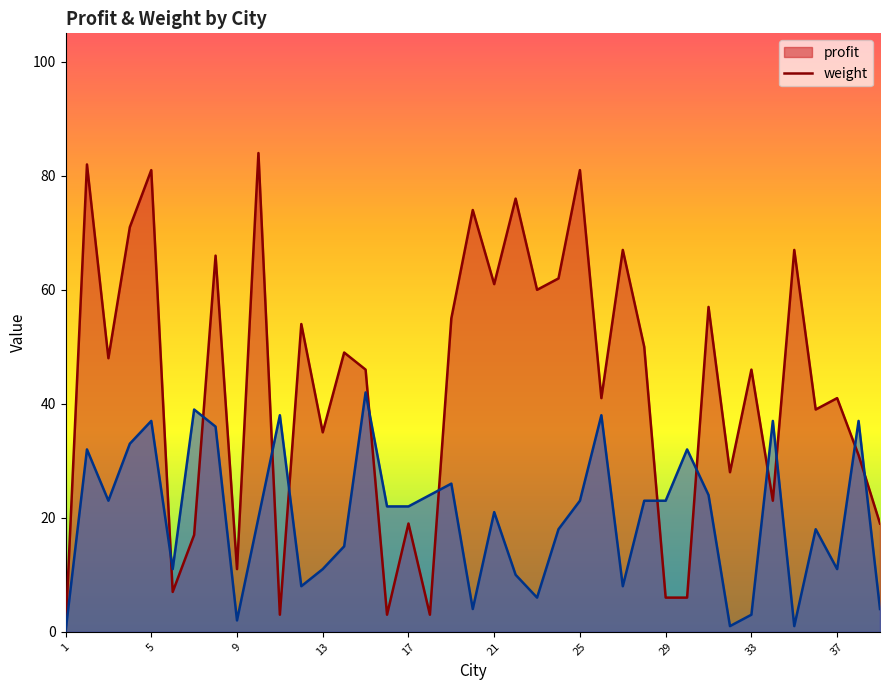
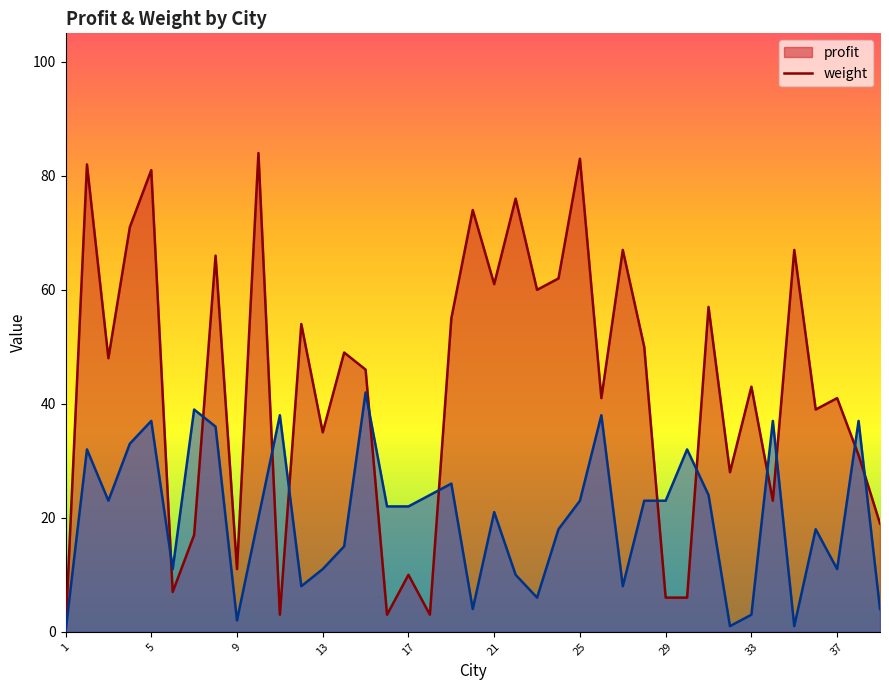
profit, 17: 19 -> 10
profit, 25: 81 -> 83
profit, 33: 46 -> 43
